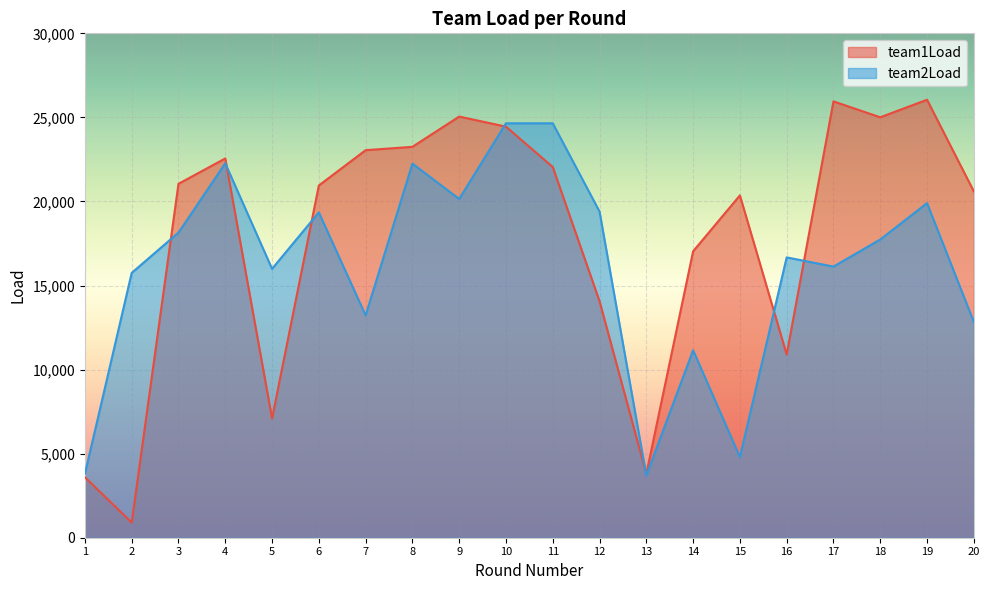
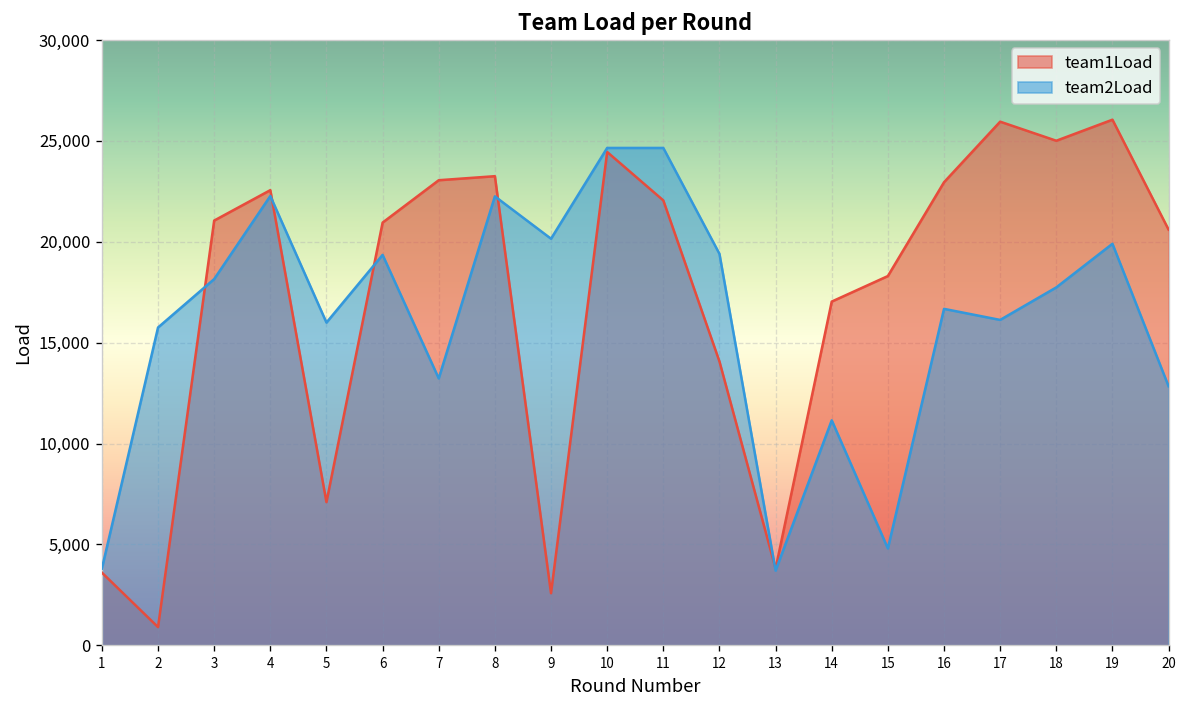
team1Load, 9: 25,100 -> 2,600
team1Load, 15: 20,400 -> 18,300
team1Load, 16: 10,900 -> 23,000
